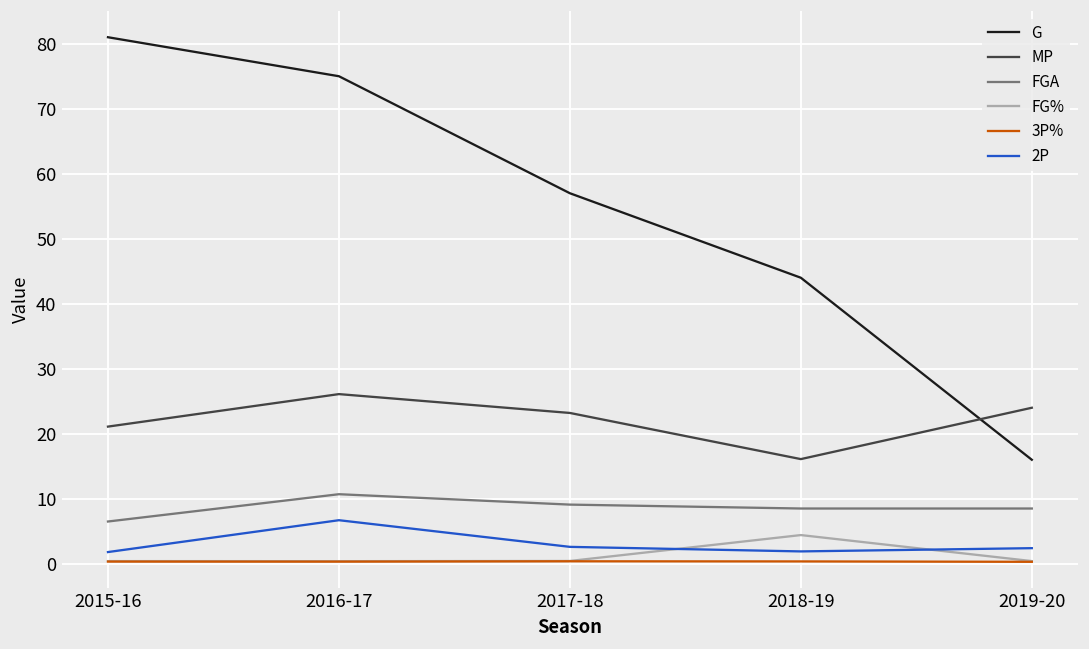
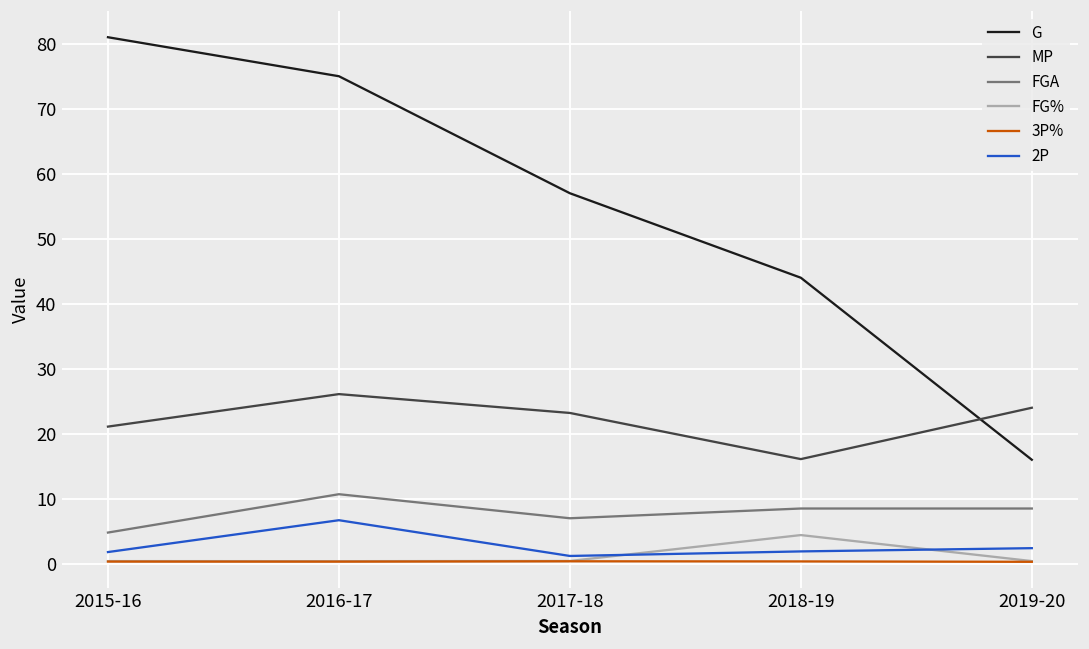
FGA, 2015-16: 7 -> 5
FGA, 2017-18: 9 -> 7
2P, 2017-18: 3 -> 1
